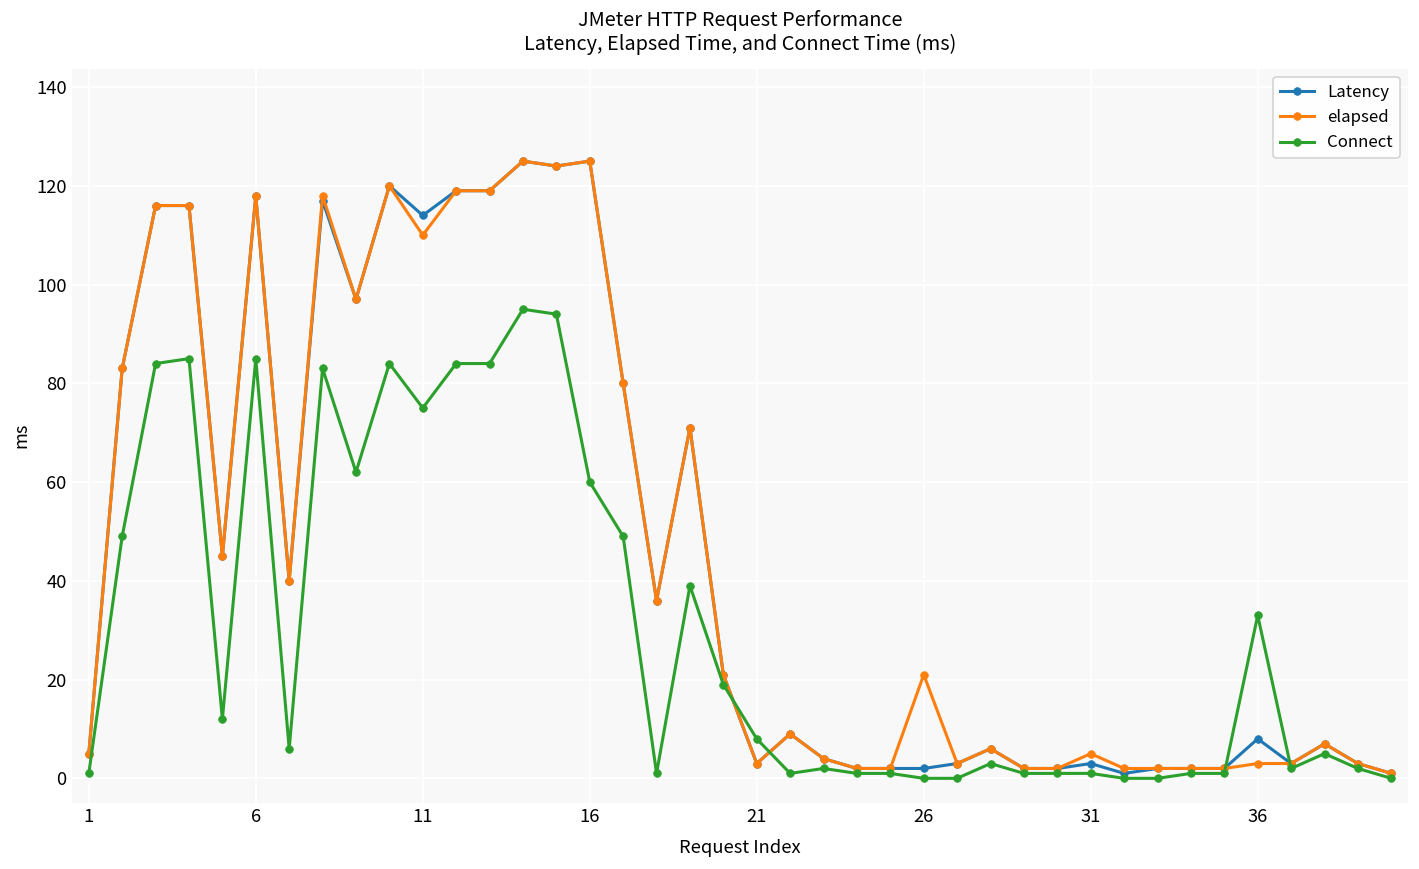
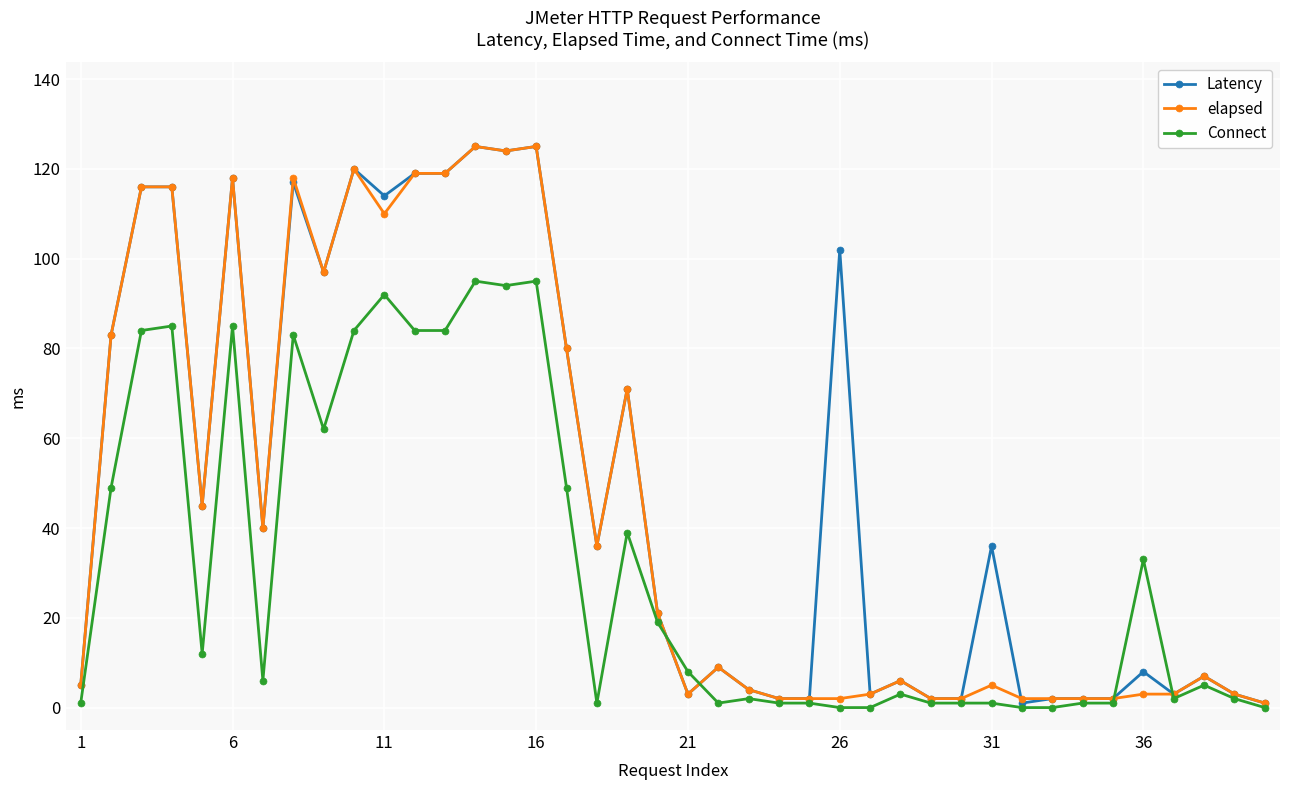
Connect, 11: 75 -> 92
Connect, 16: 60 -> 95
Latency, 26: 2 -> 102
elapsed, 26: 21 -> 2
Latency, 31: 3 -> 36
